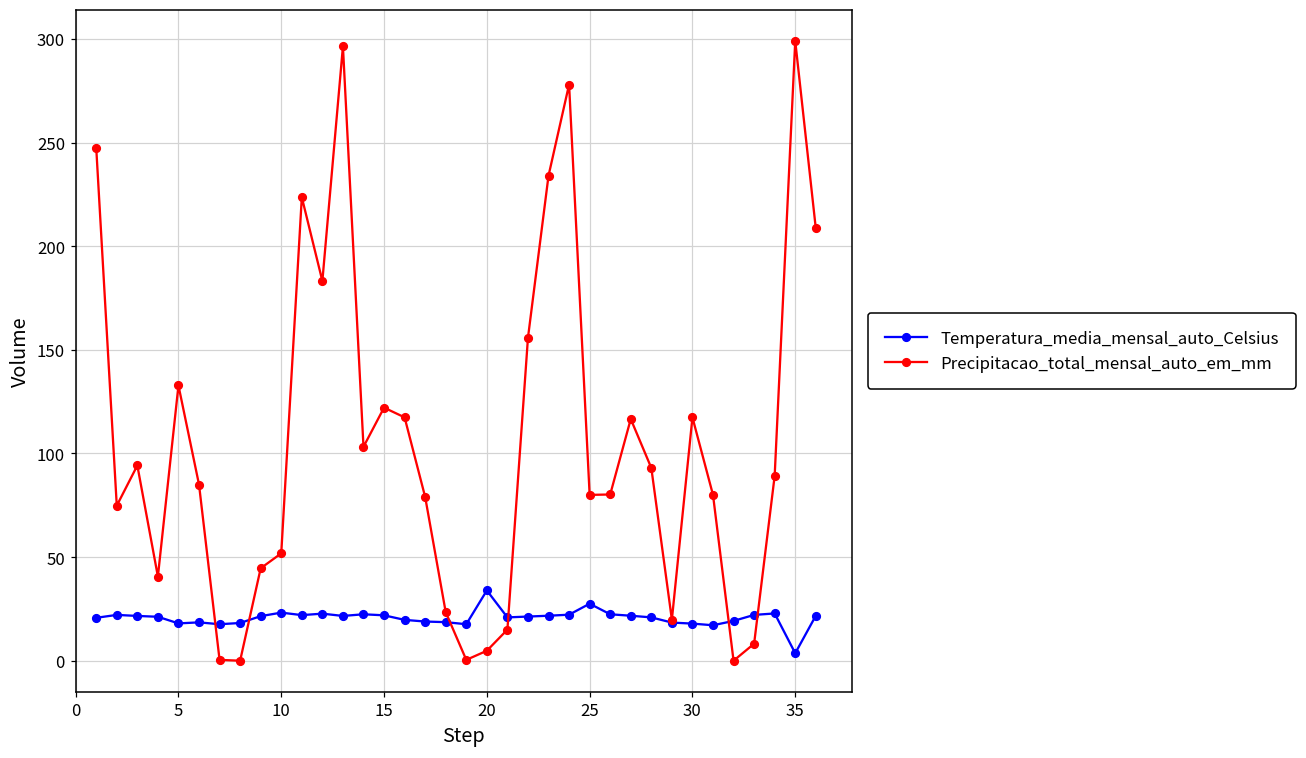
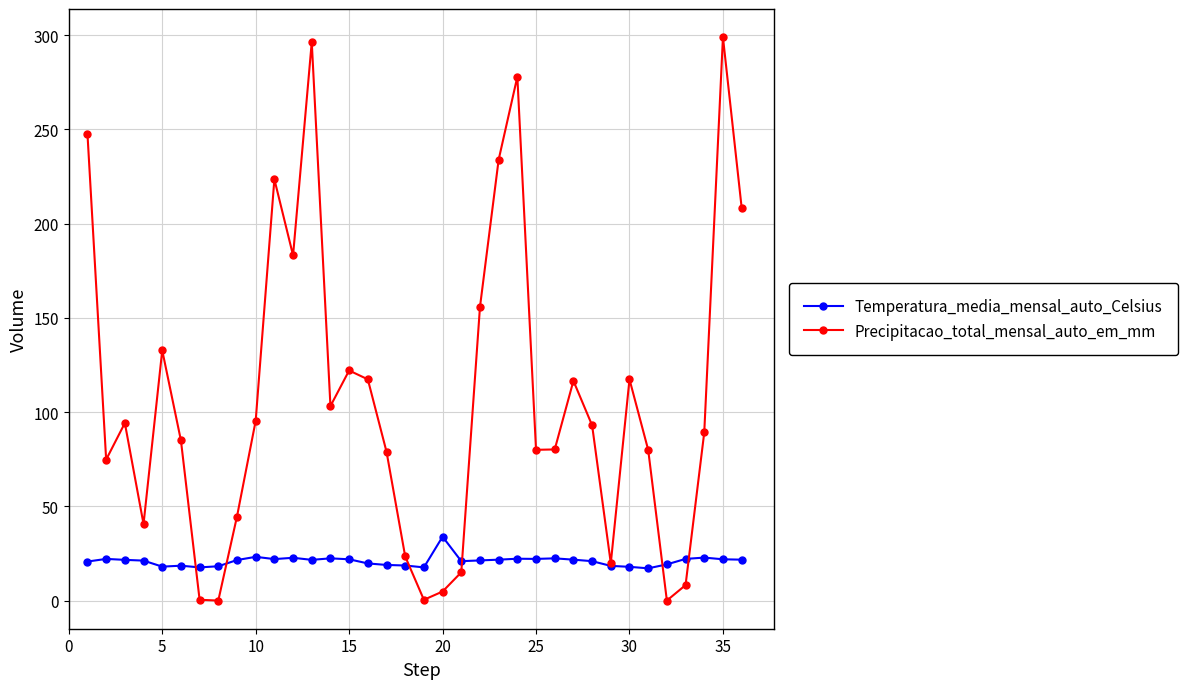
Precipitacao_total_mensal_auto_em_mm, 10: 52 -> 95
Temperatura_media_mensal_auto_Celsius, 25: 28 -> 22
Temperatura_media_mensal_auto_Celsius, 35: 4 -> 22
